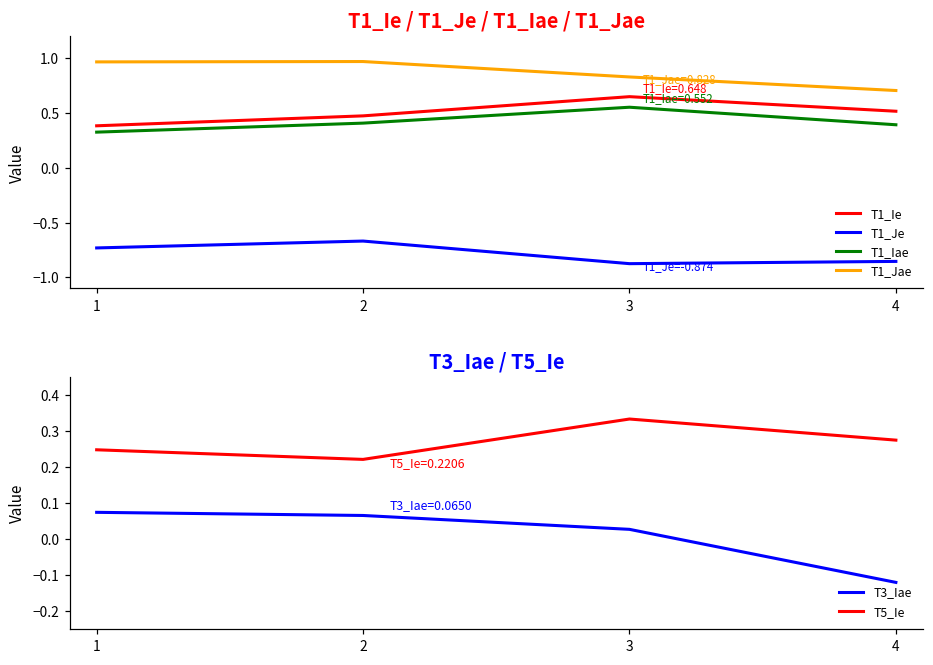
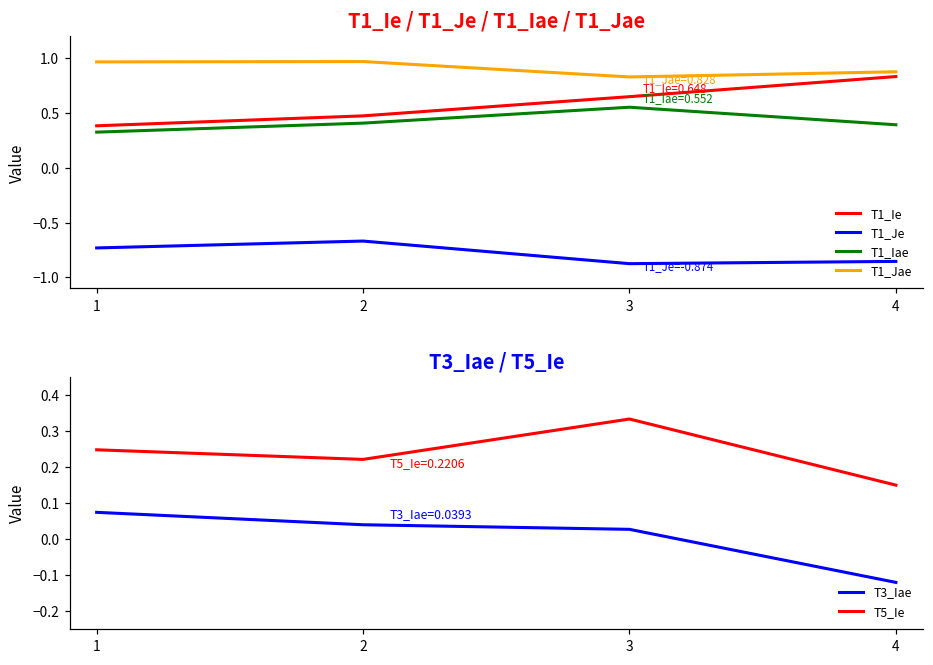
T1_Ie / T1_Je / T1_Iae / T1_Jae, T1_Ie, 4: 0.5 -> 0.8
T1_Ie / T1_Je / T1_Iae / T1_Jae, T1_Jae, 4: 0.7 -> 0.9
T3_Iae / T5_Ie, T3_Iae, 2: 0.0650 -> 0.0393
T3_Iae / T5_Ie, T5_Ie, 4: 0.27 -> 0.15
